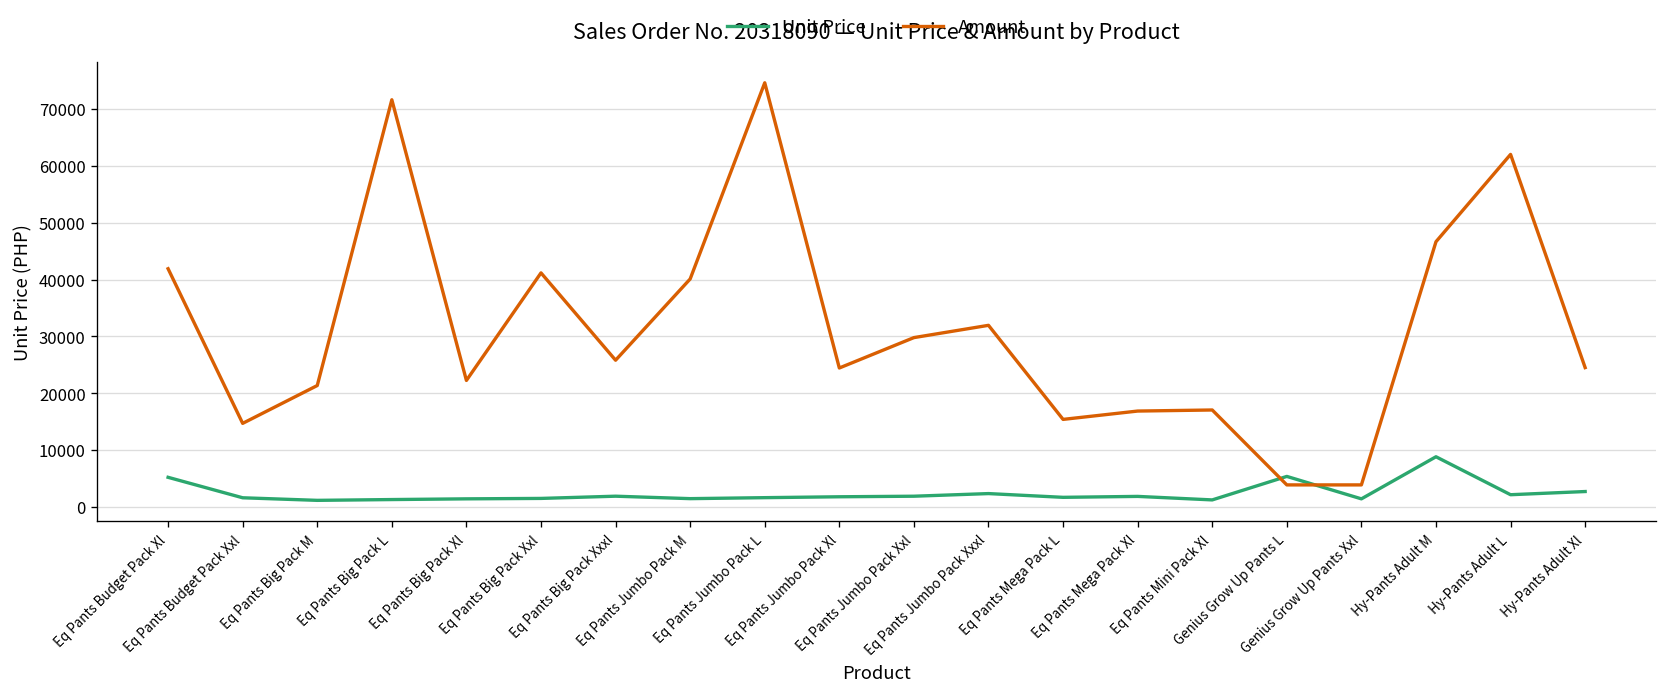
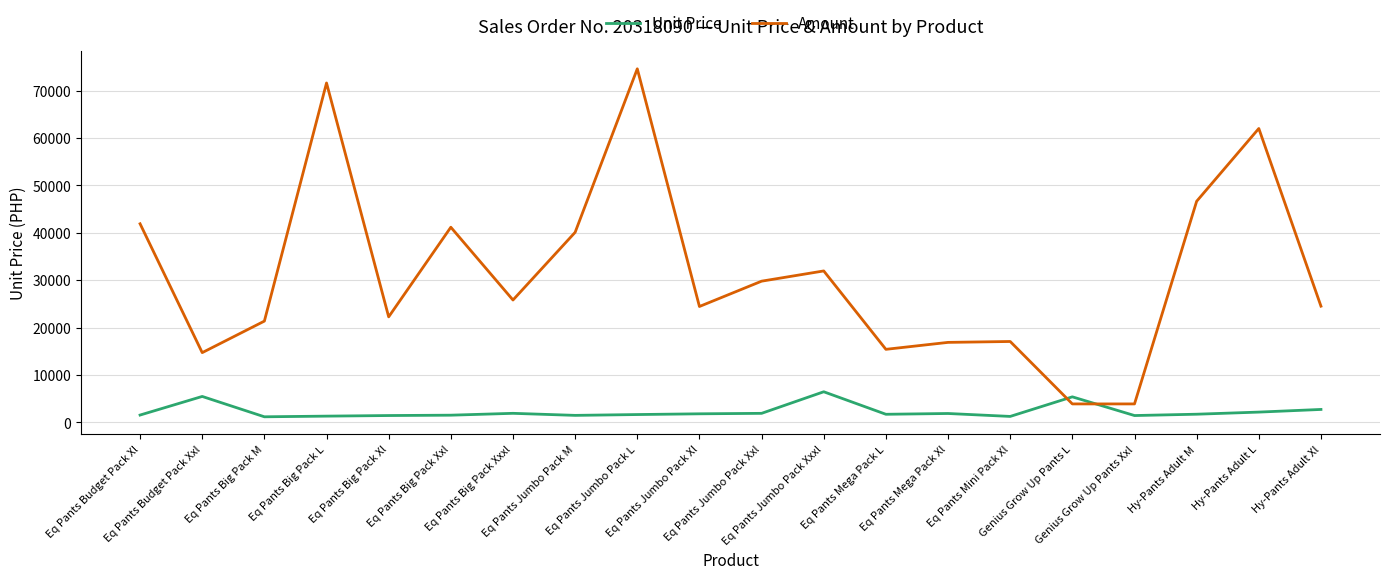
Unit Price, Eq Pants Budget Pack Xl: 5000 -> 2000
Unit Price, Eq Pants Budget Pack Xxl: 2000 -> 5000
Unit Price, Eq Pants Jumbo Pack Xxxl: 2000 -> 6000
Unit Price, Hy-Pants Adult M: 9000 -> 2000
